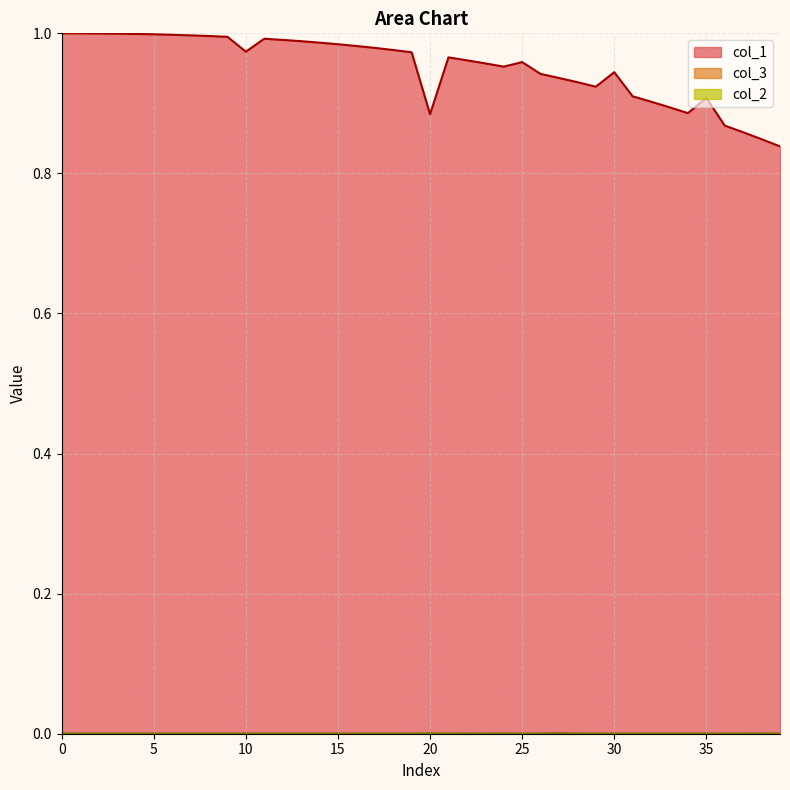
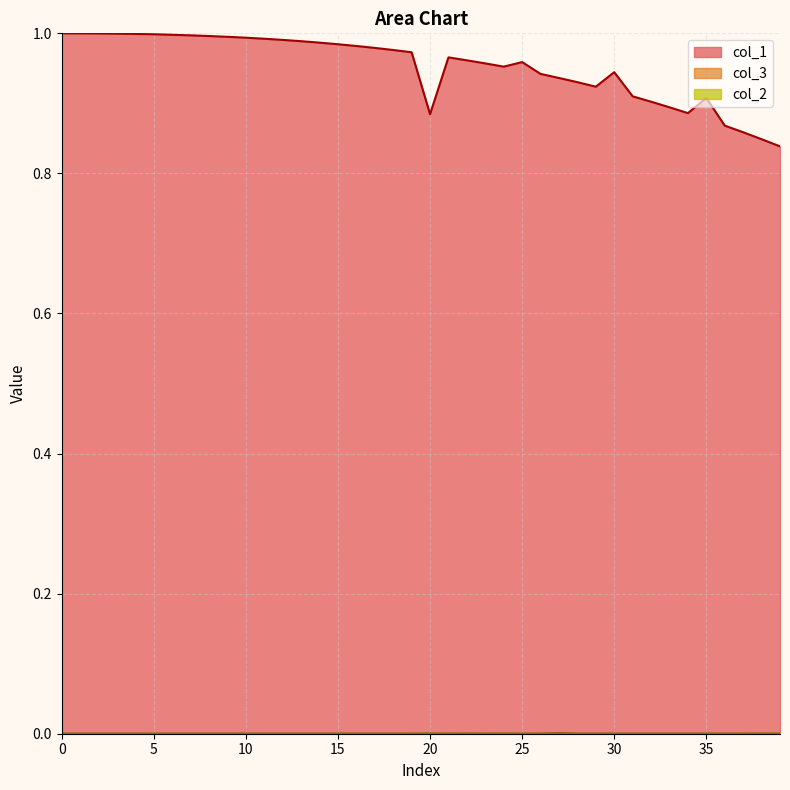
col_1, 10: 0.97 -> 0.99
